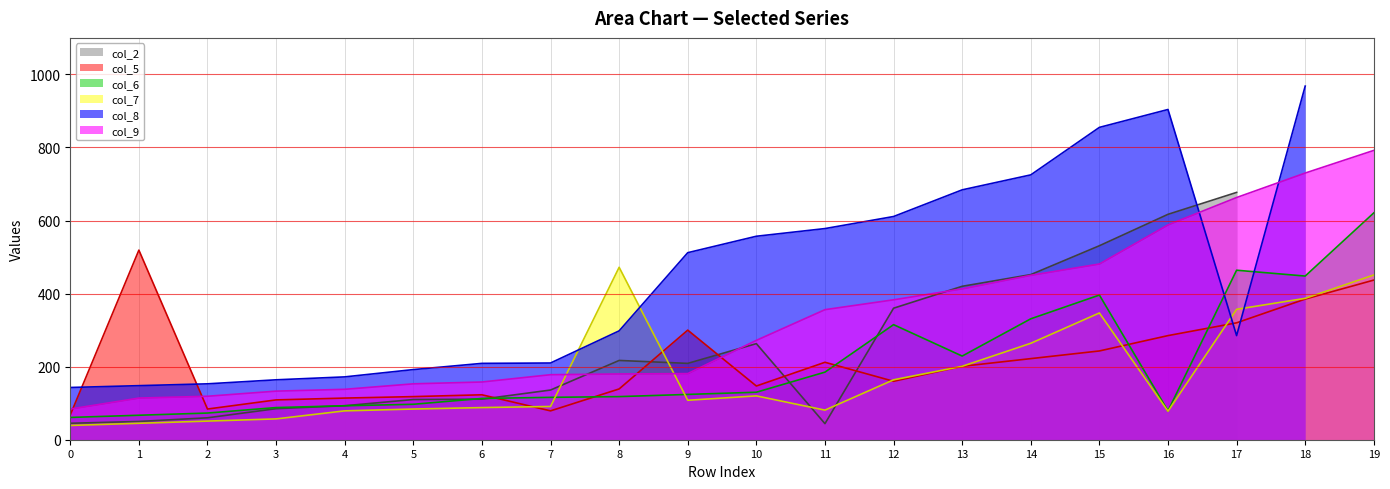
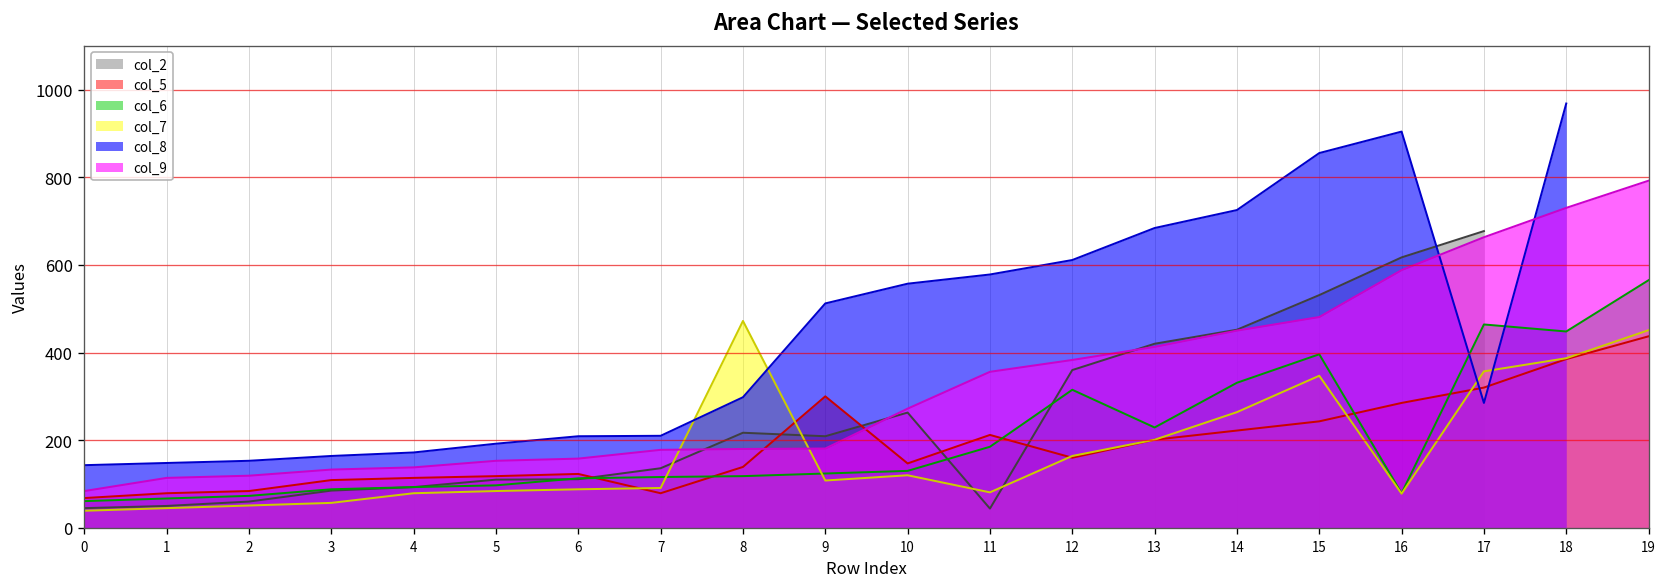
col_5, 1: 520 -> 80
col_6, 19: 620 -> 570
